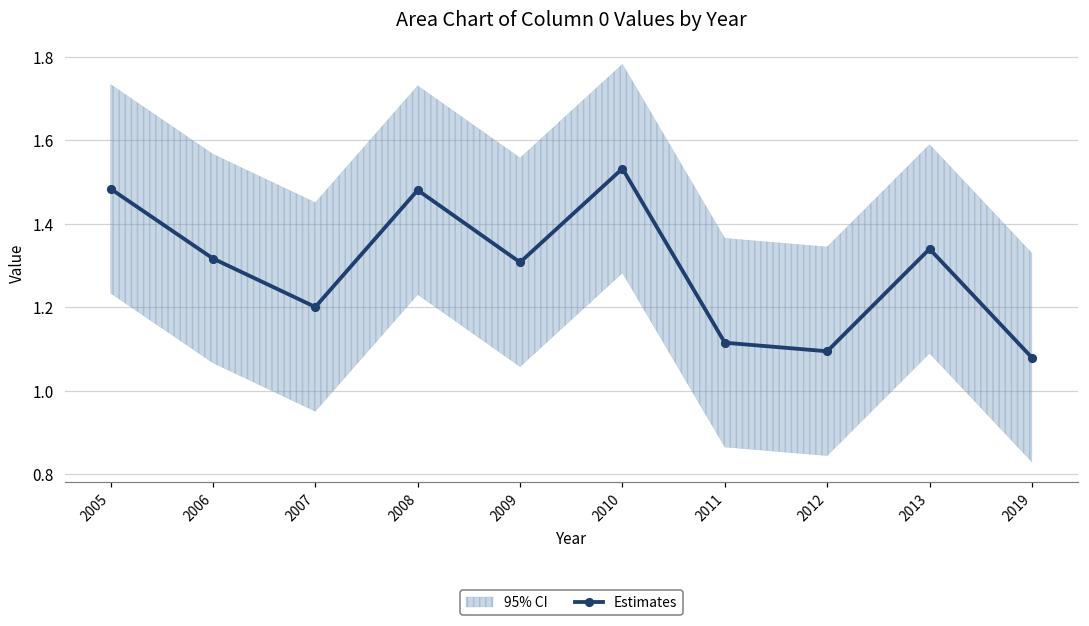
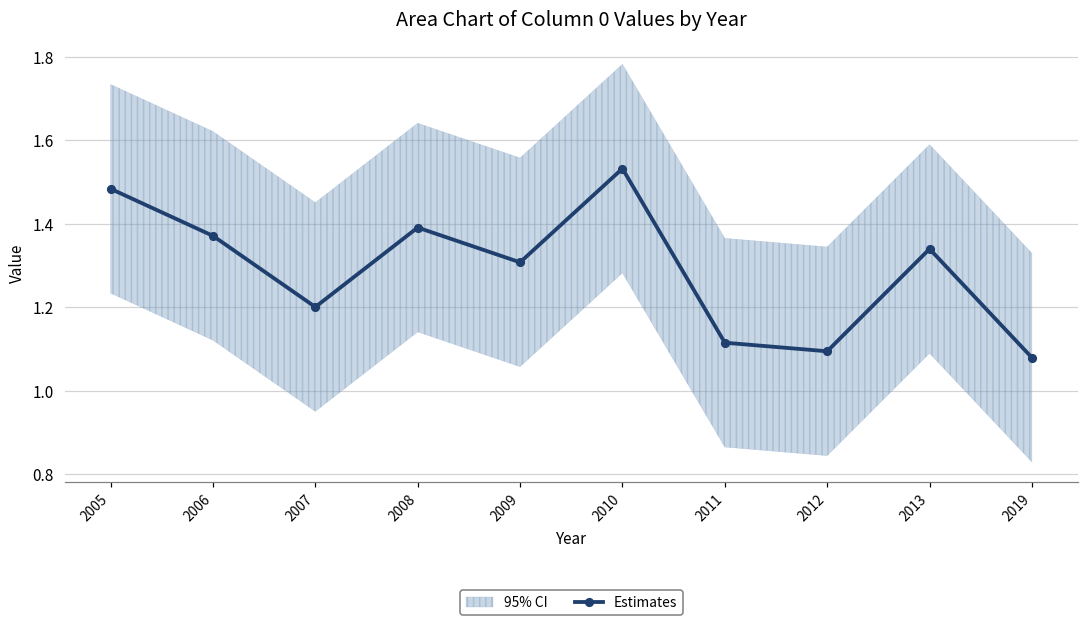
Estimates, 2006: 1.32 -> 1.37
Estimates, 2008: 1.48 -> 1.39
